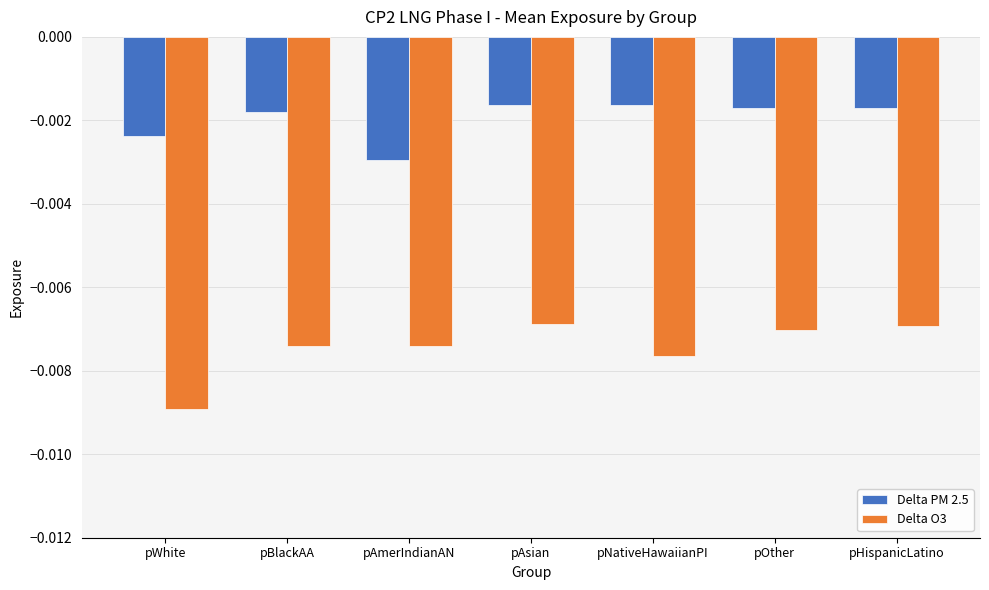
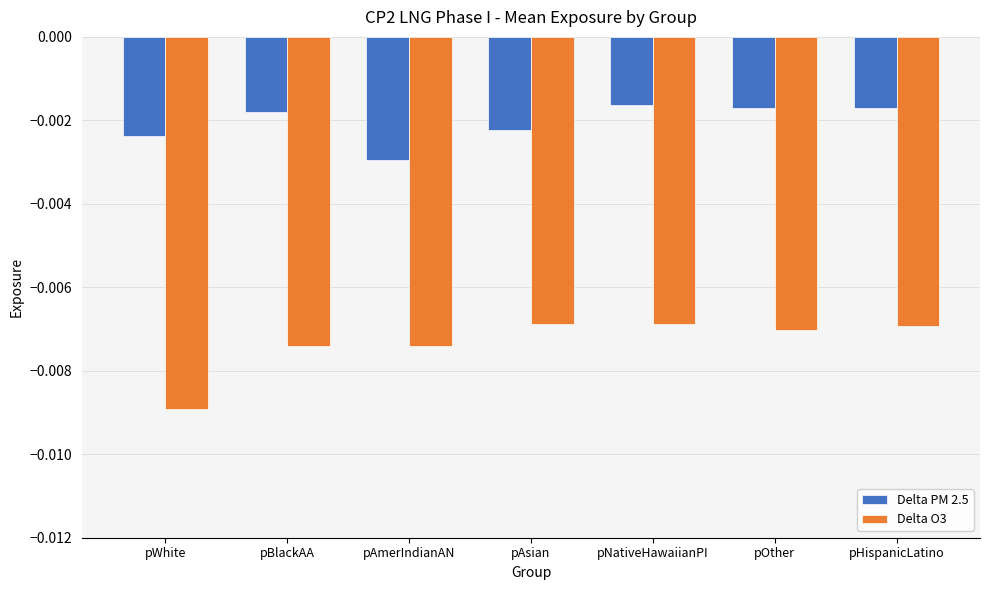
Delta PM 2.5, pAsian: -0.0016 -> -0.0022
Delta O3, pNativeHawaiianPI: -0.0076 -> -0.0069
